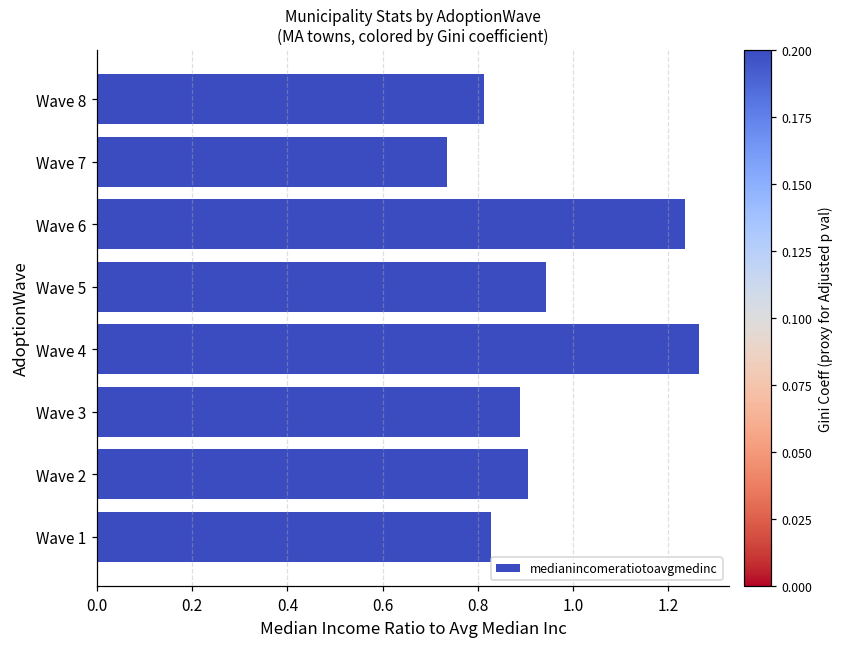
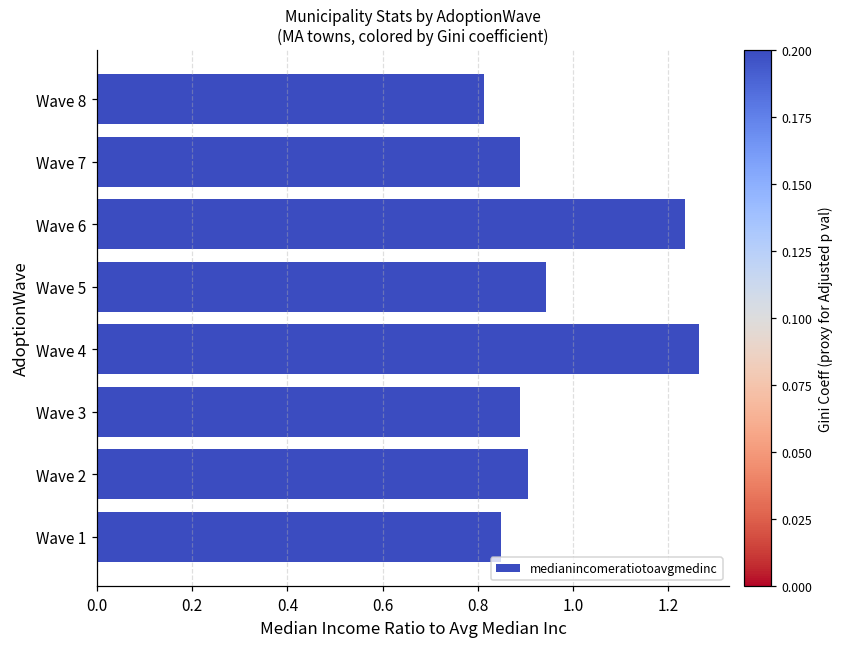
Wave 7: 0.74 -> 0.89
Wave 1: 0.83 -> 0.85
